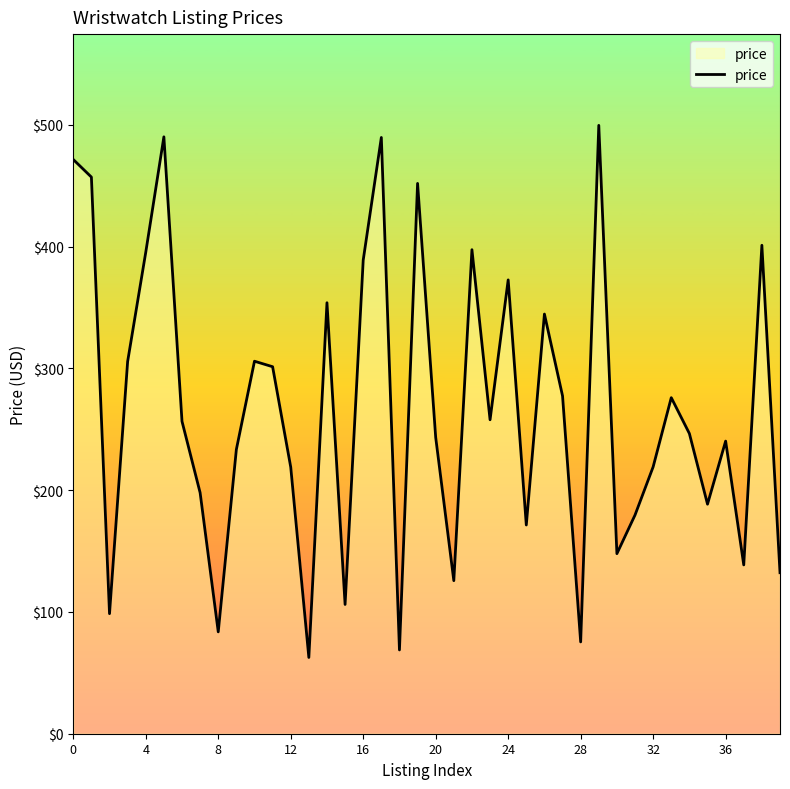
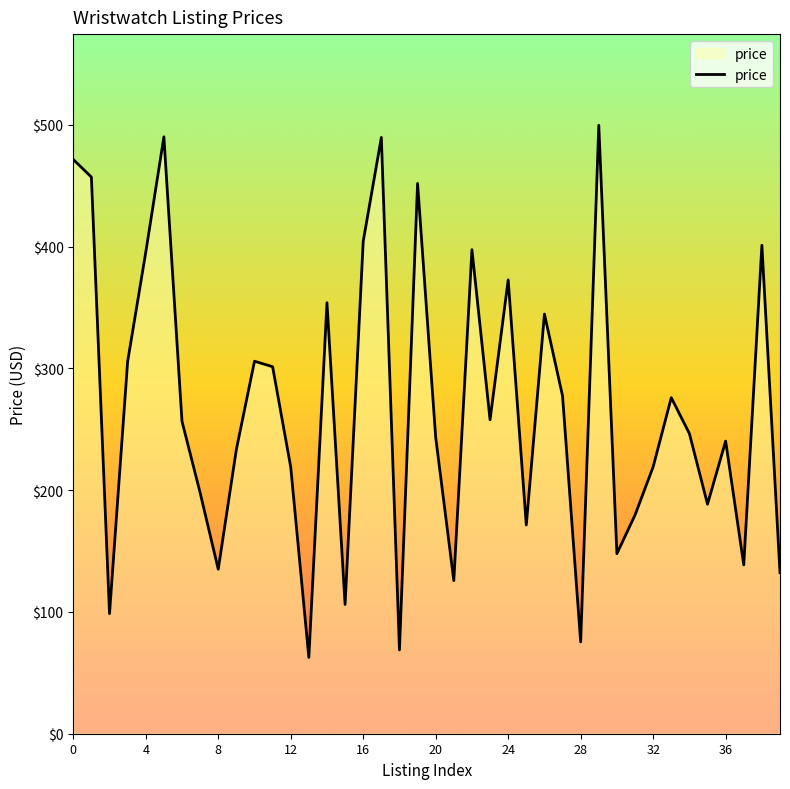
8: $84 -> $135
16: $389 -> $404
